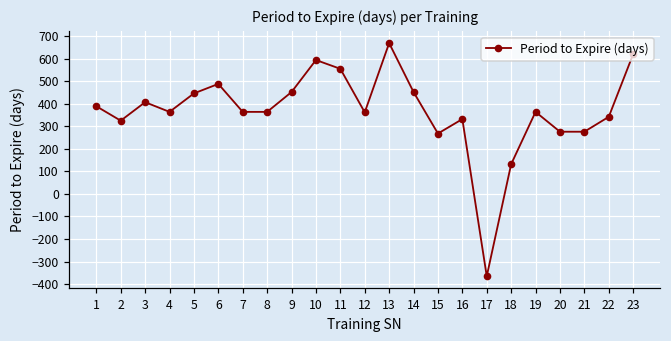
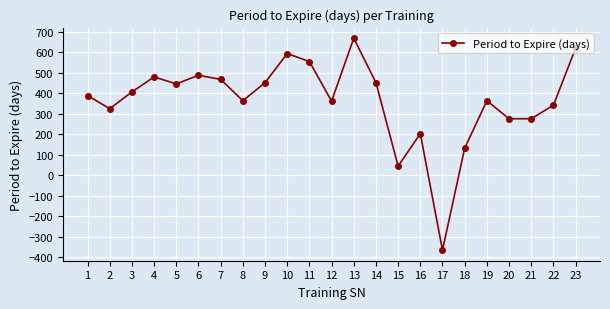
4: 360 -> 480
7: 360 -> 470
15: 270 -> 50
16: 330 -> 200
